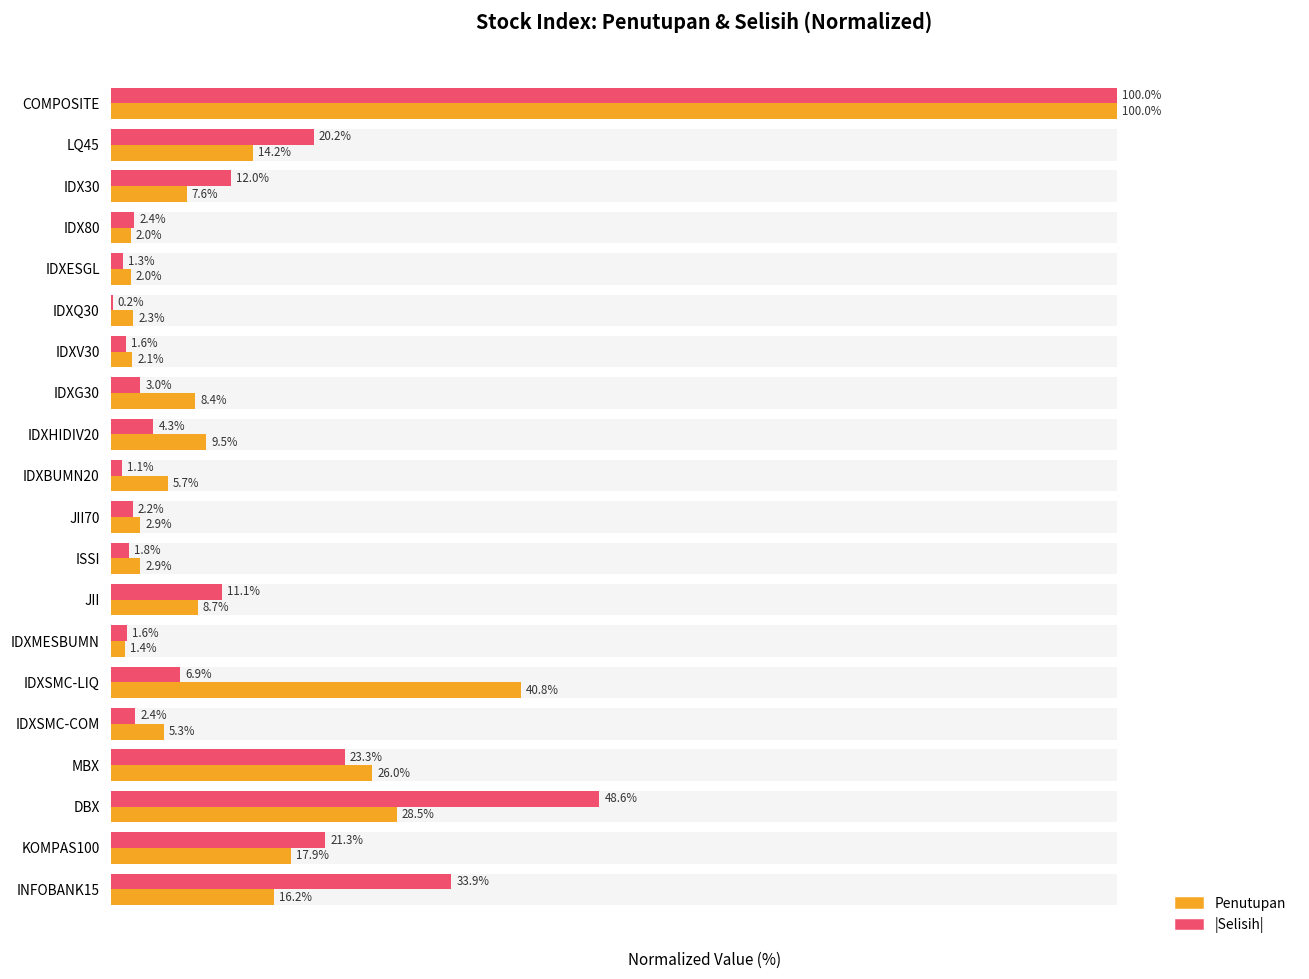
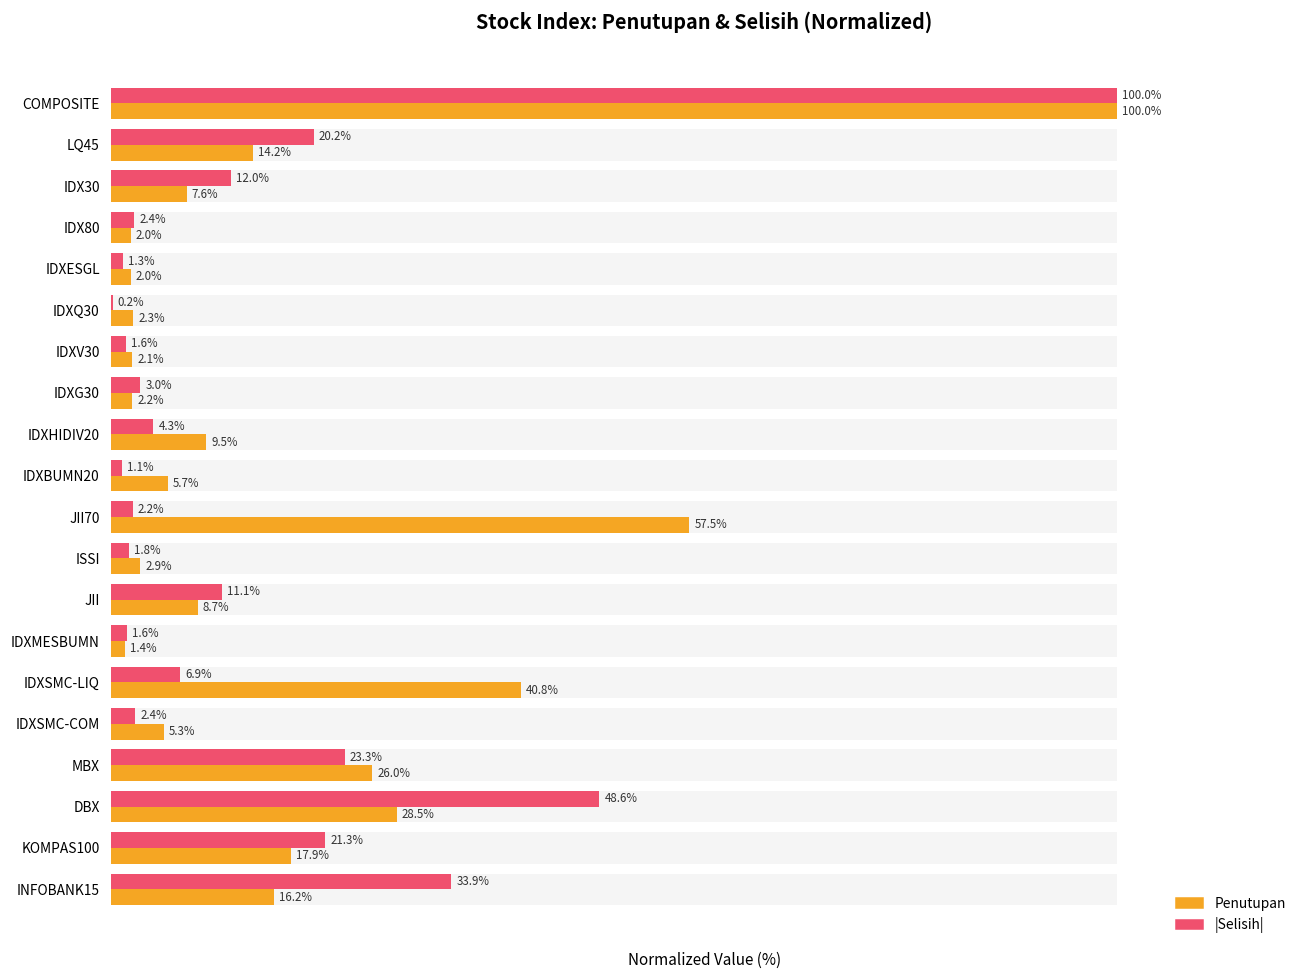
Penutupan, IDXG30: 8.4% -> 2.2%
Penutupan, JII70: 2.9% -> 57.5%
